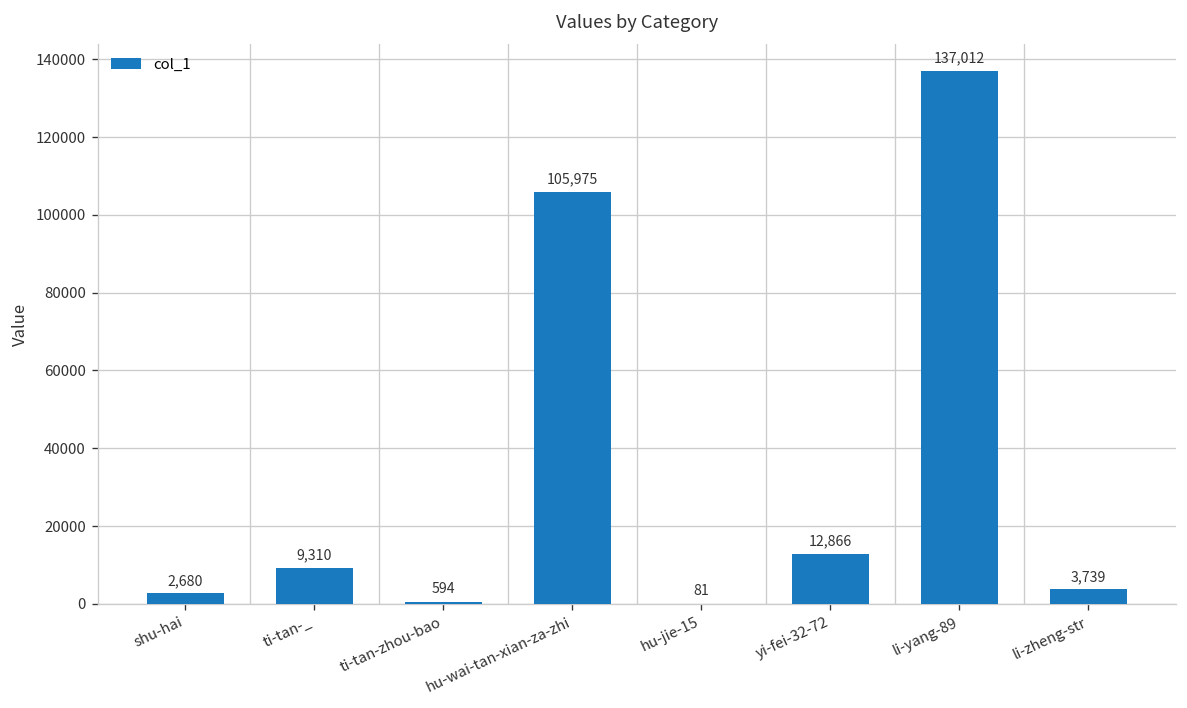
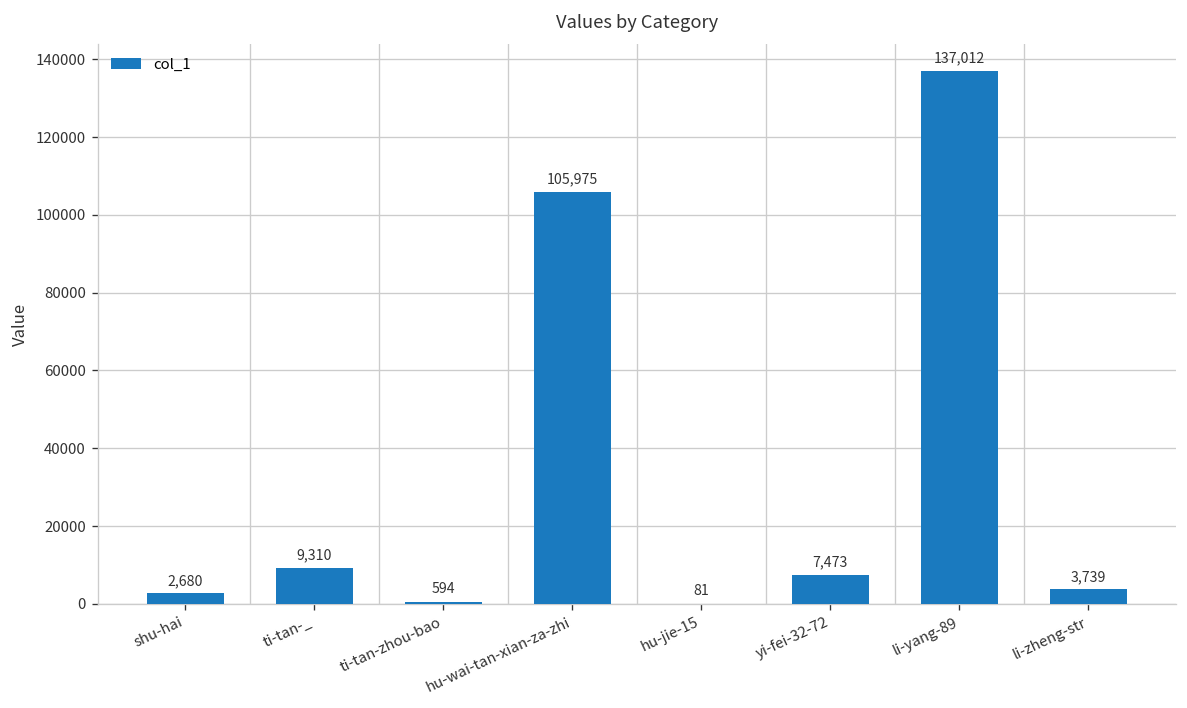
yi-fei-32-72: 12,866 -> 7,473
